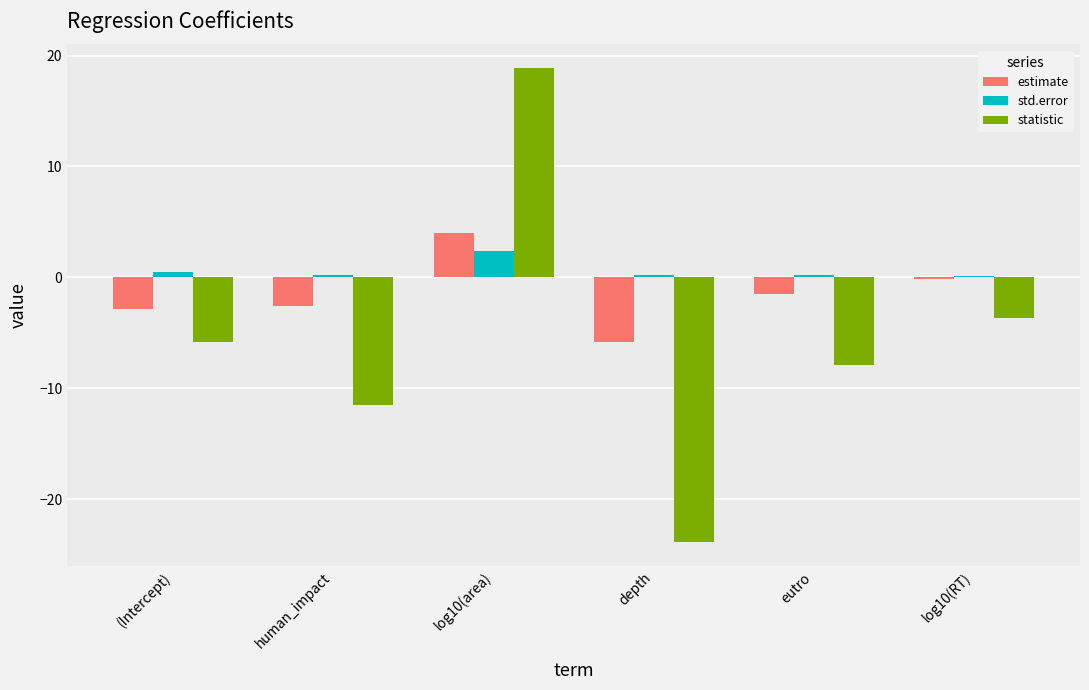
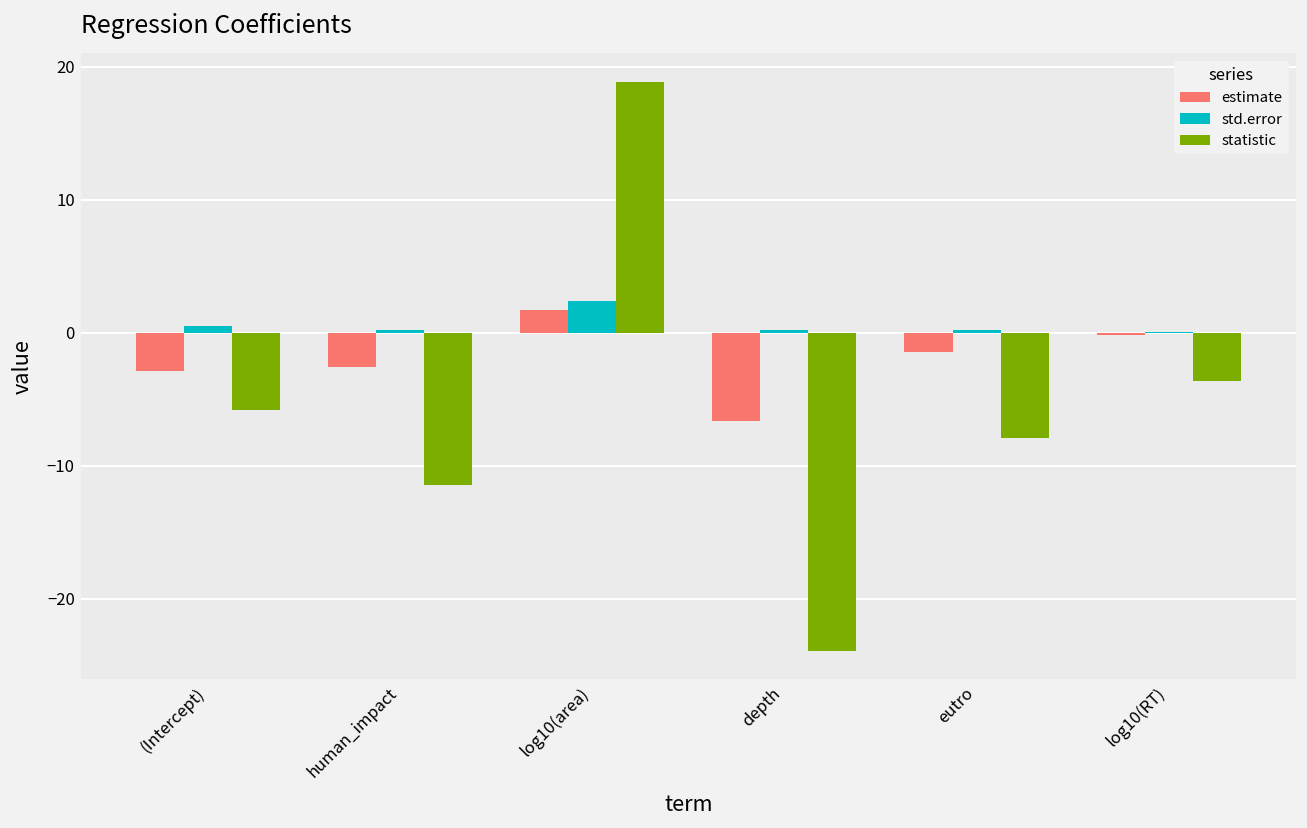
estimate, log10(area): 4.0 -> 1.7
estimate, depth: -5.8 -> -6.6
